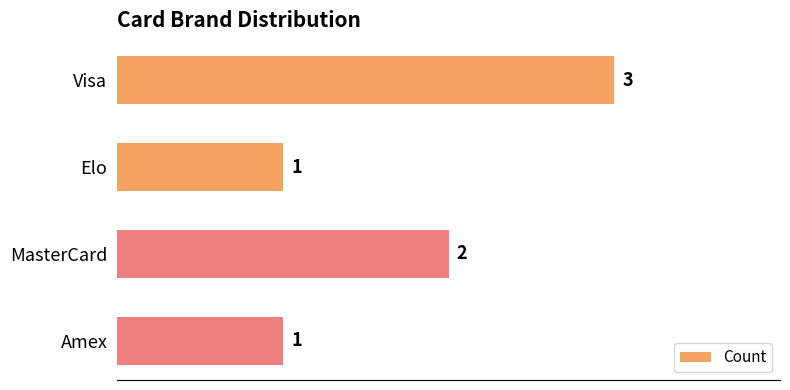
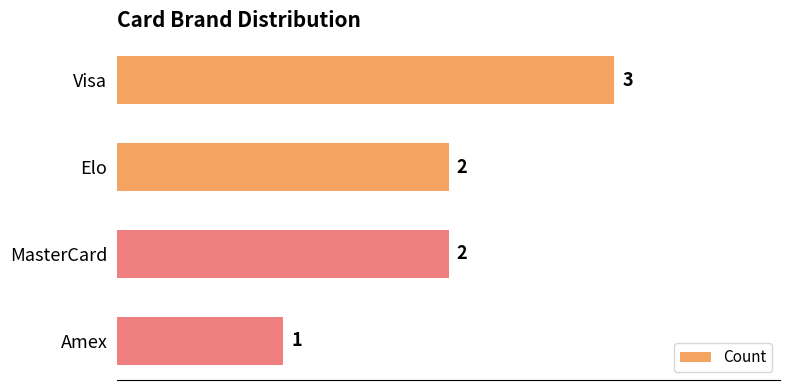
Elo: 1 -> 2
